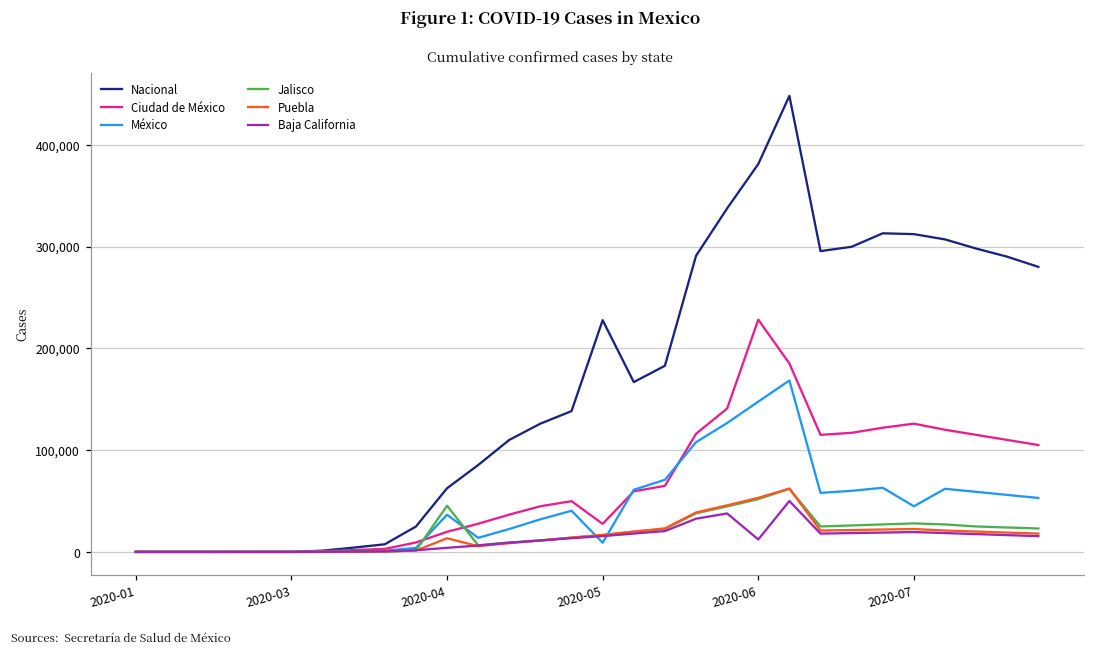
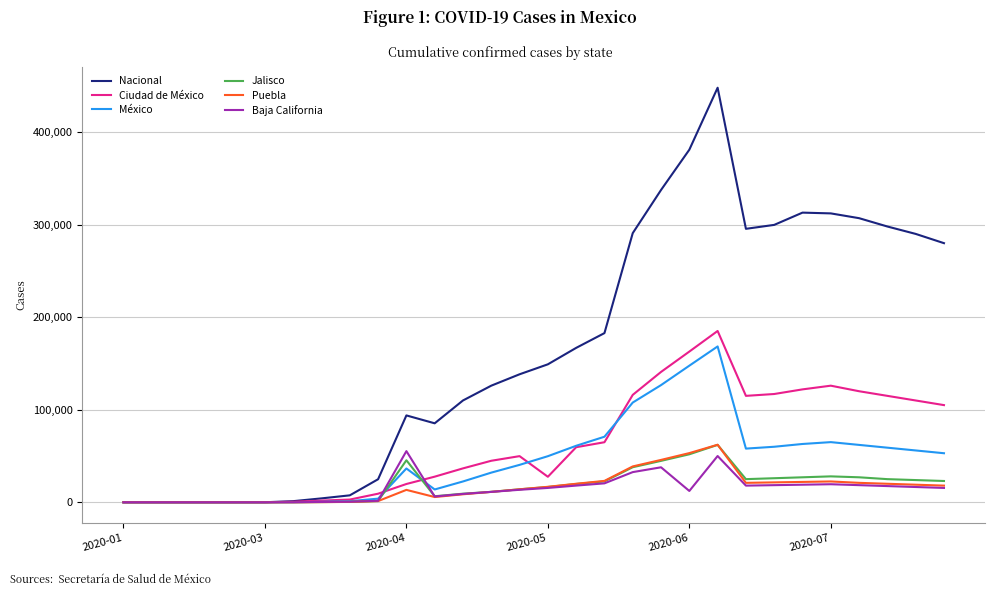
Nacional, 2020-04: 60,000 -> 90,000
Baja California, 2020-04: 0 -> 60,000
Nacional, 2020-05: 230,000 -> 150,000
México, 2020-05: 10,000 -> 50,000
Ciudad de México, 2020-06: 230,000 -> 160,000
México, 2020-07: 40,000 -> 70,000
